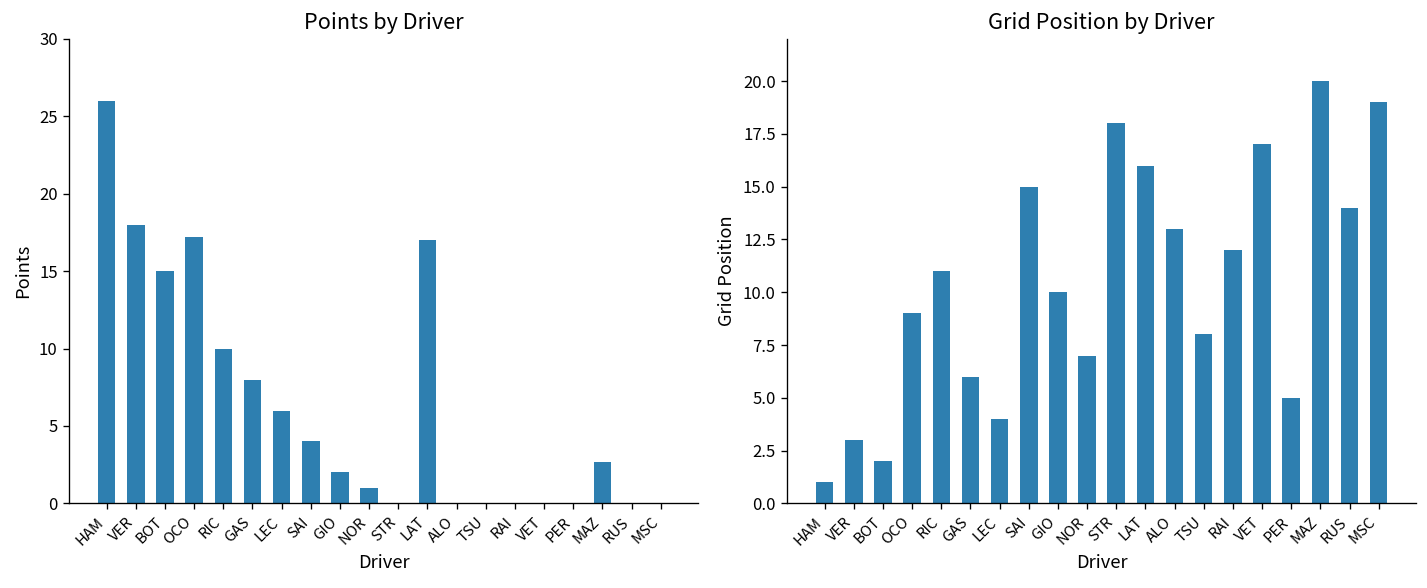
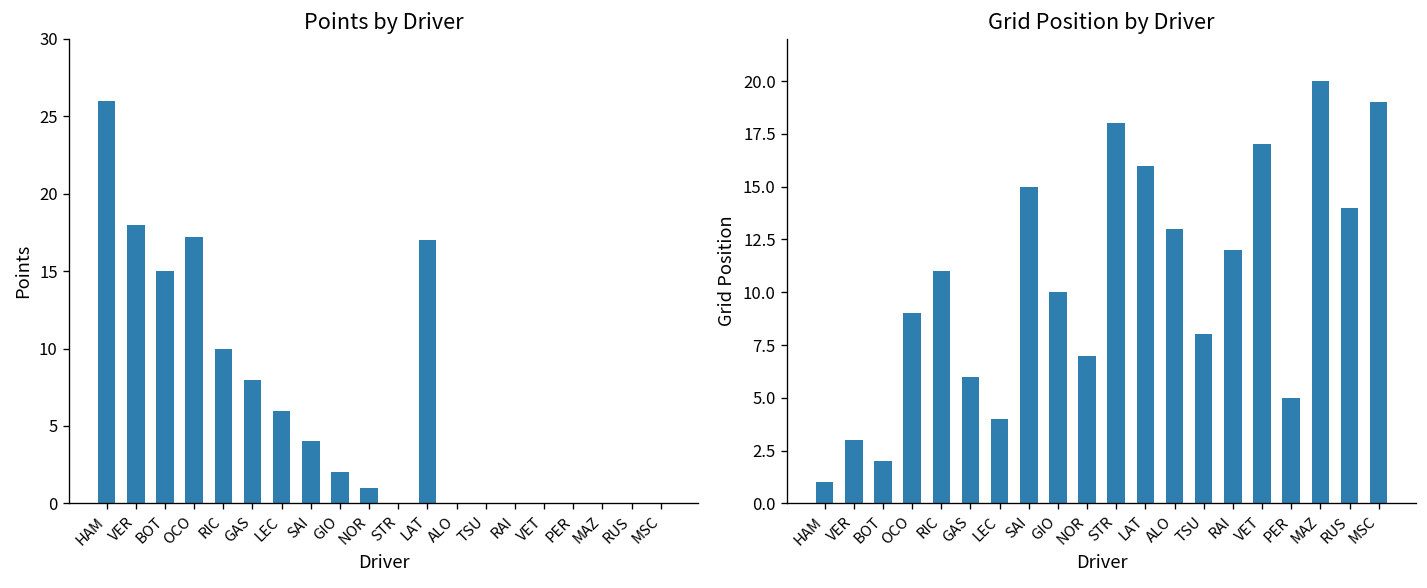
Points by Driver, MAZ: 2.7 -> 0.0
